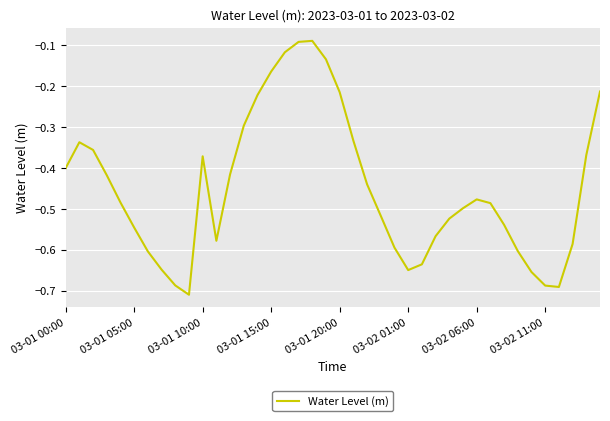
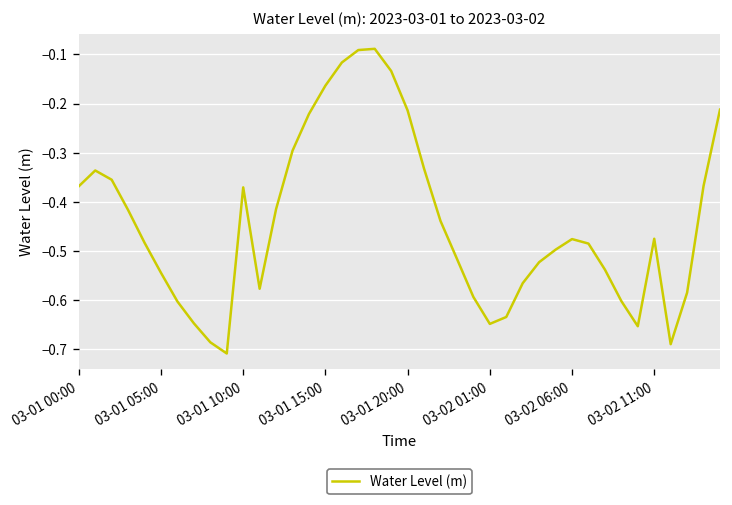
03-01 00:00: -0.40 -> -0.37
03-02 11:00: -0.69 -> -0.48
